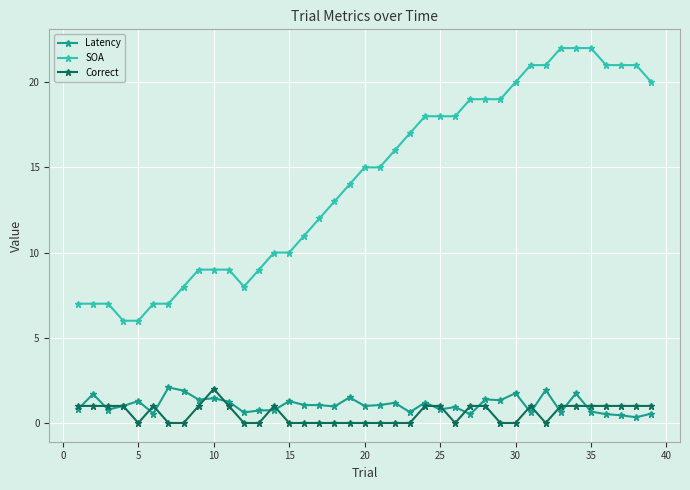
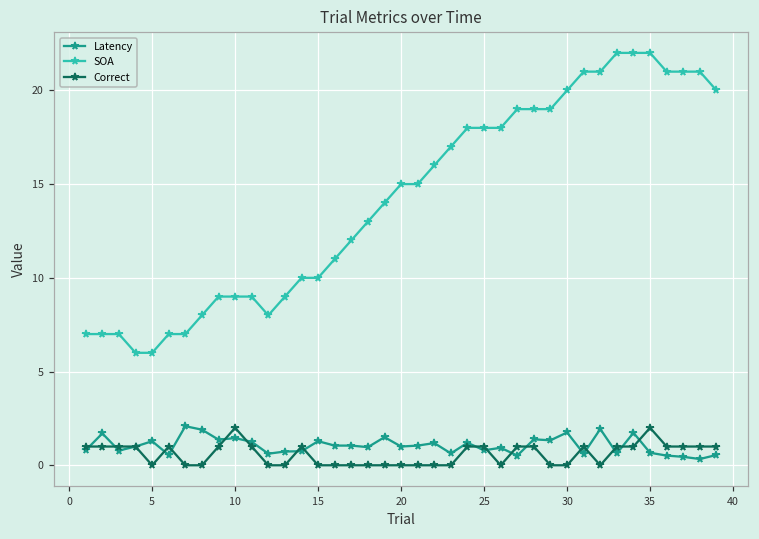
Correct, 35: 1 -> 2
